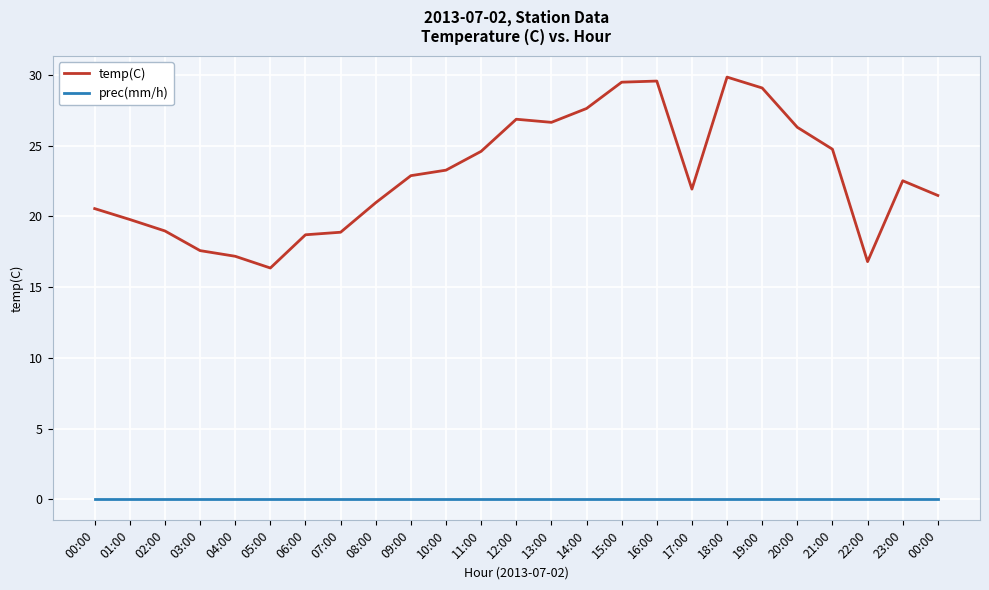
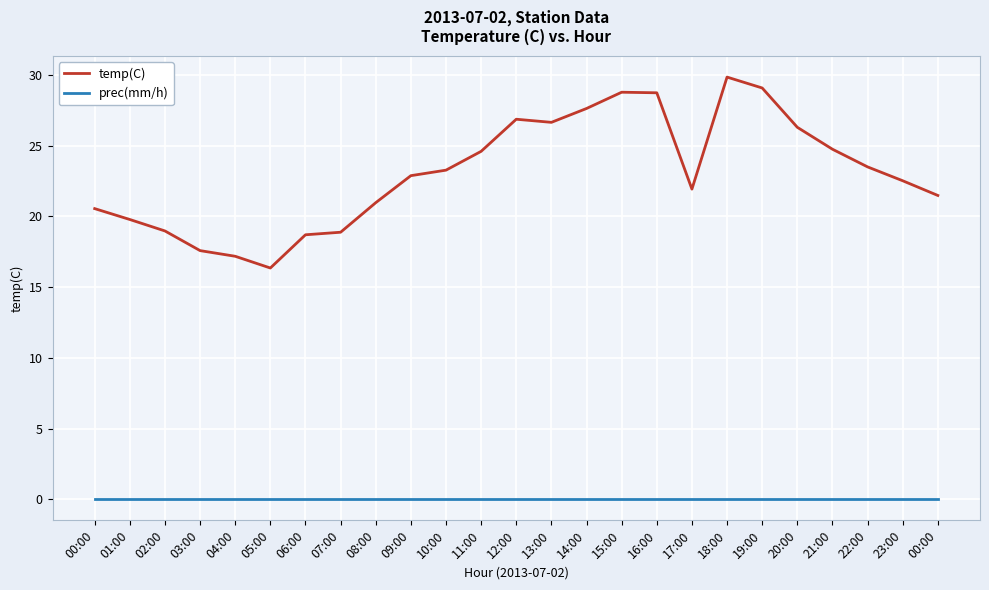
temp(C), 15:00: 29.5 -> 28.8
temp(C), 16:00: 29.6 -> 28.7
temp(C), 22:00: 16.8 -> 23.5
